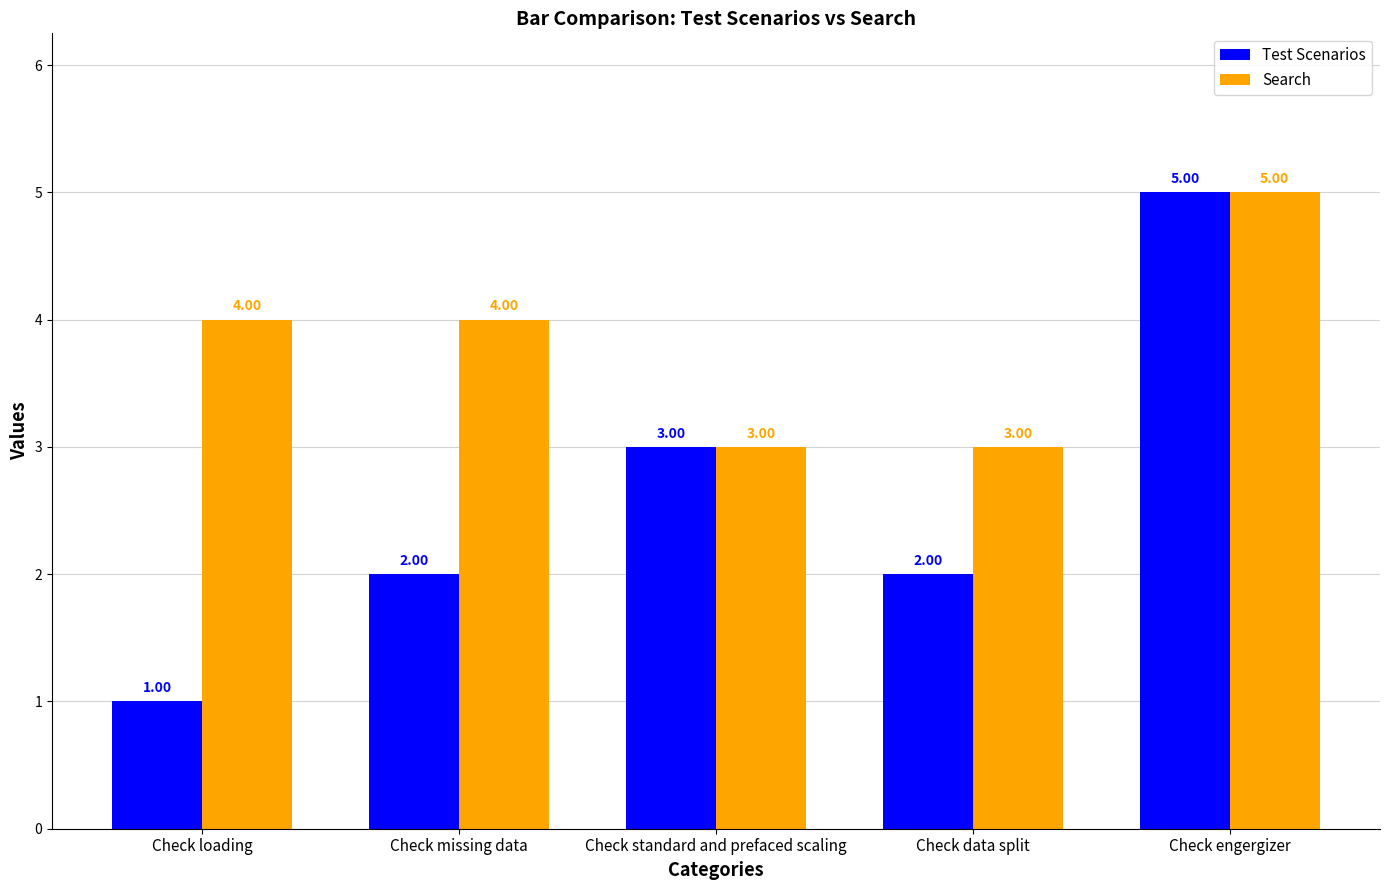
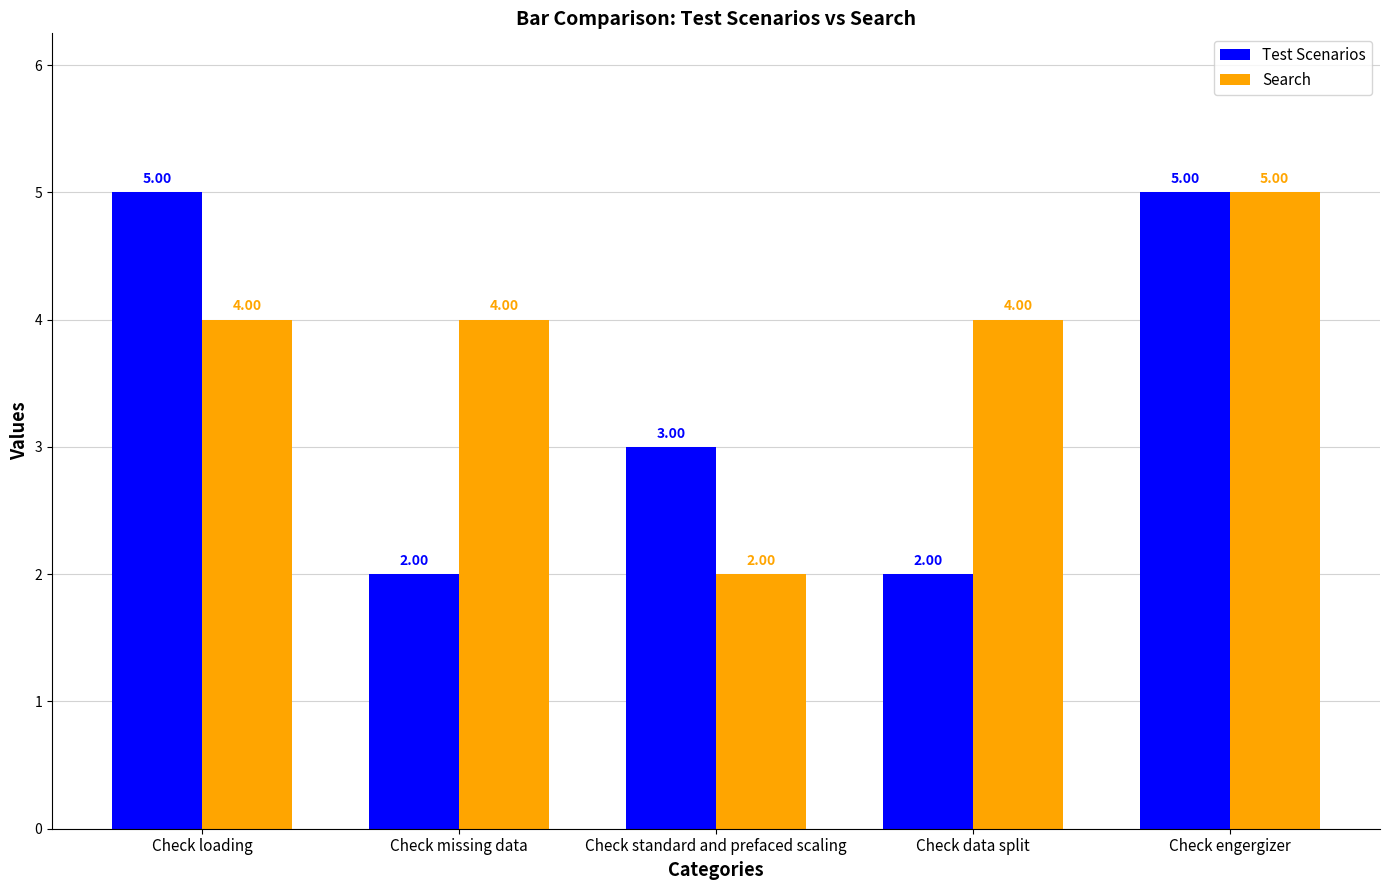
Test Scenarios, Check loading: 1.00 -> 5.00
Search, Check standard and prefaced scaling: 3.00 -> 2.00
Search, Check data split: 3.00 -> 4.00
